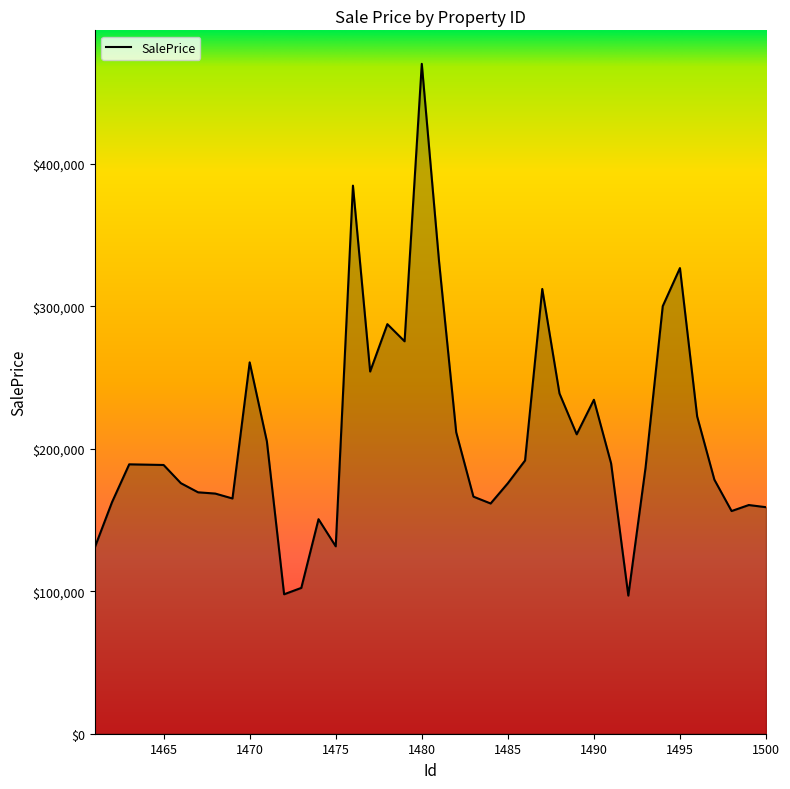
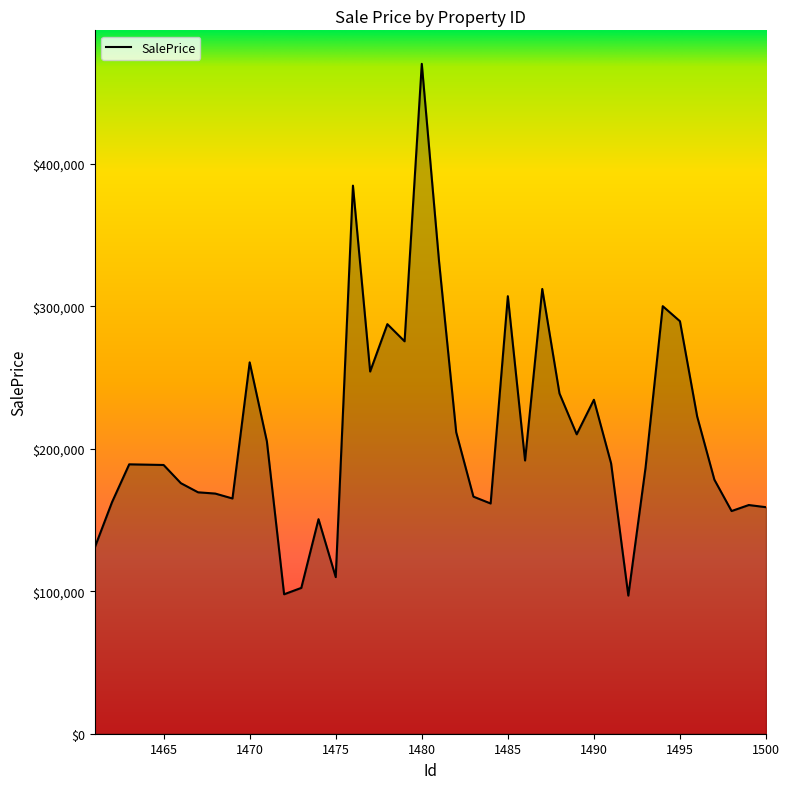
1475: $132,000 -> $110,000
1485: $176,000 -> $307,000
1495: $327,000 -> $290,000
